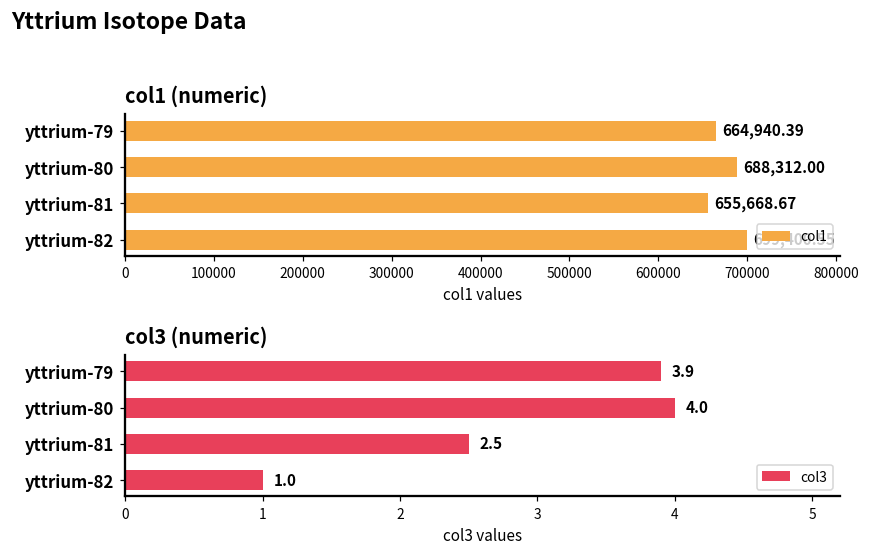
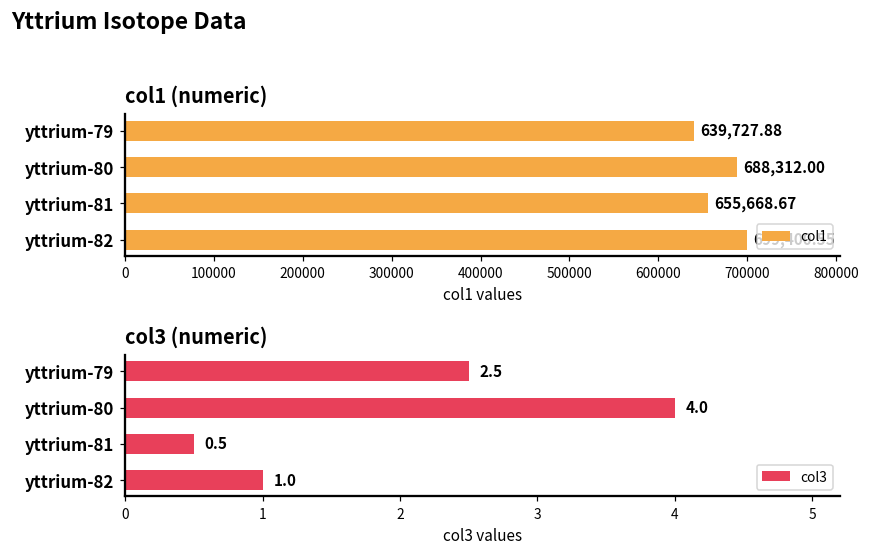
col1 (numeric), yttrium-79: 664,940.39 -> 639,727.88
col3 (numeric), yttrium-79: 3.9 -> 2.5
col3 (numeric), yttrium-81: 2.5 -> 0.5
